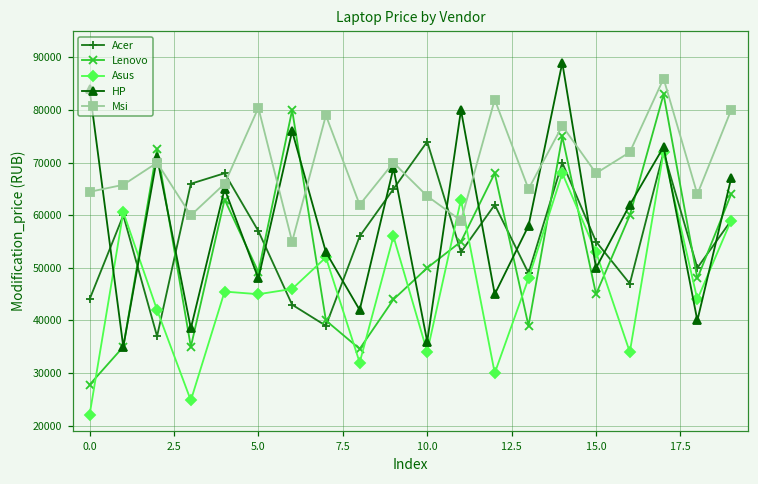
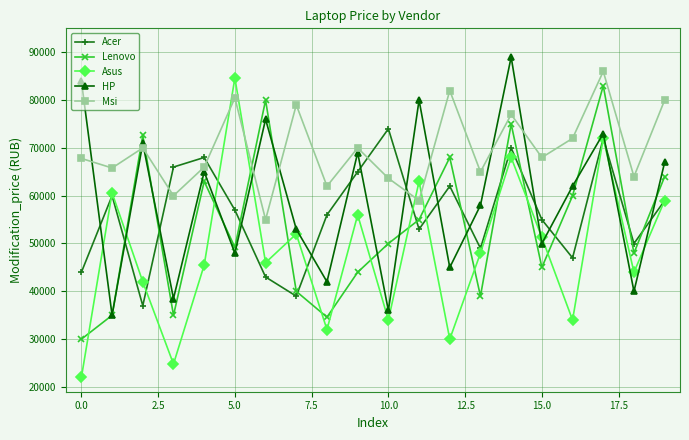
Lenovo, 0.0: 28000 -> 30000
Msi, 0.0: 64000 -> 68000
Asus, 5.0: 45000 -> 85000
Asus, 15.0: 53000 -> 51000
